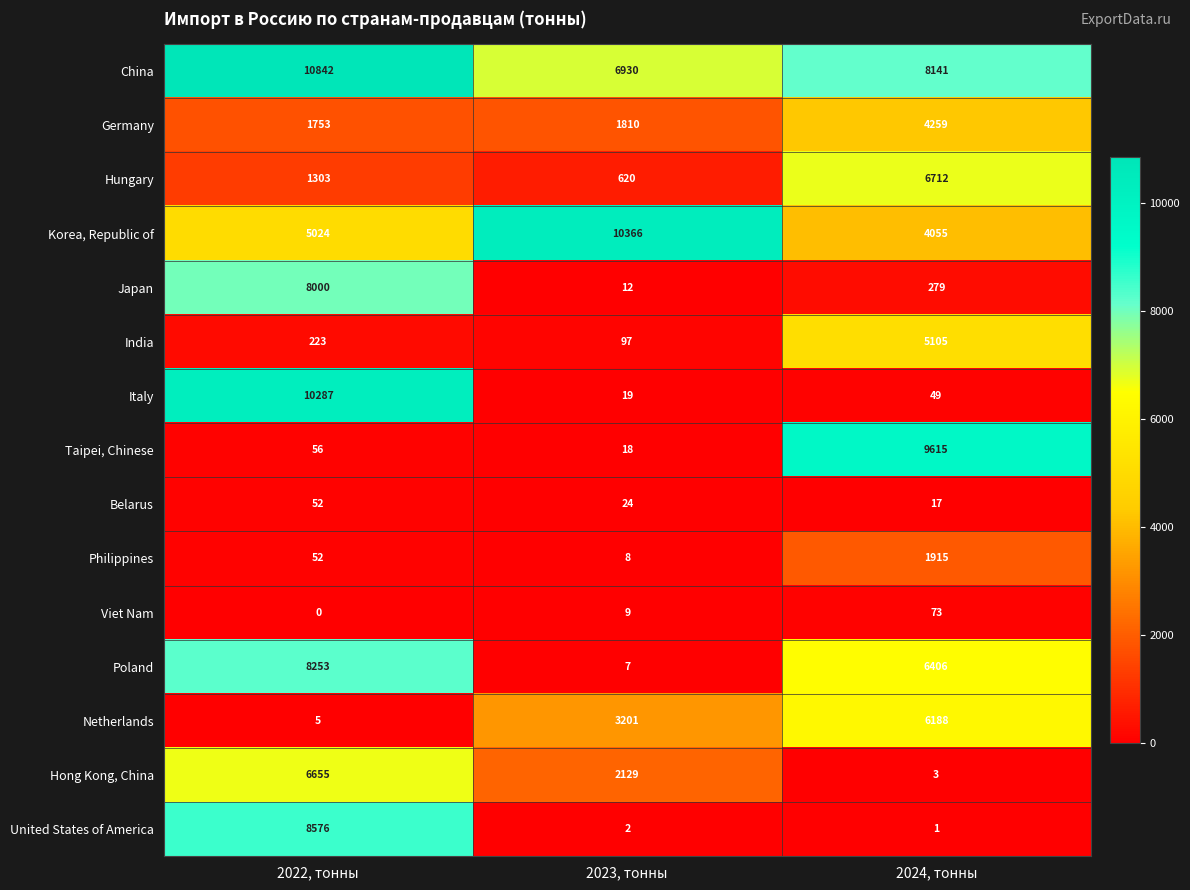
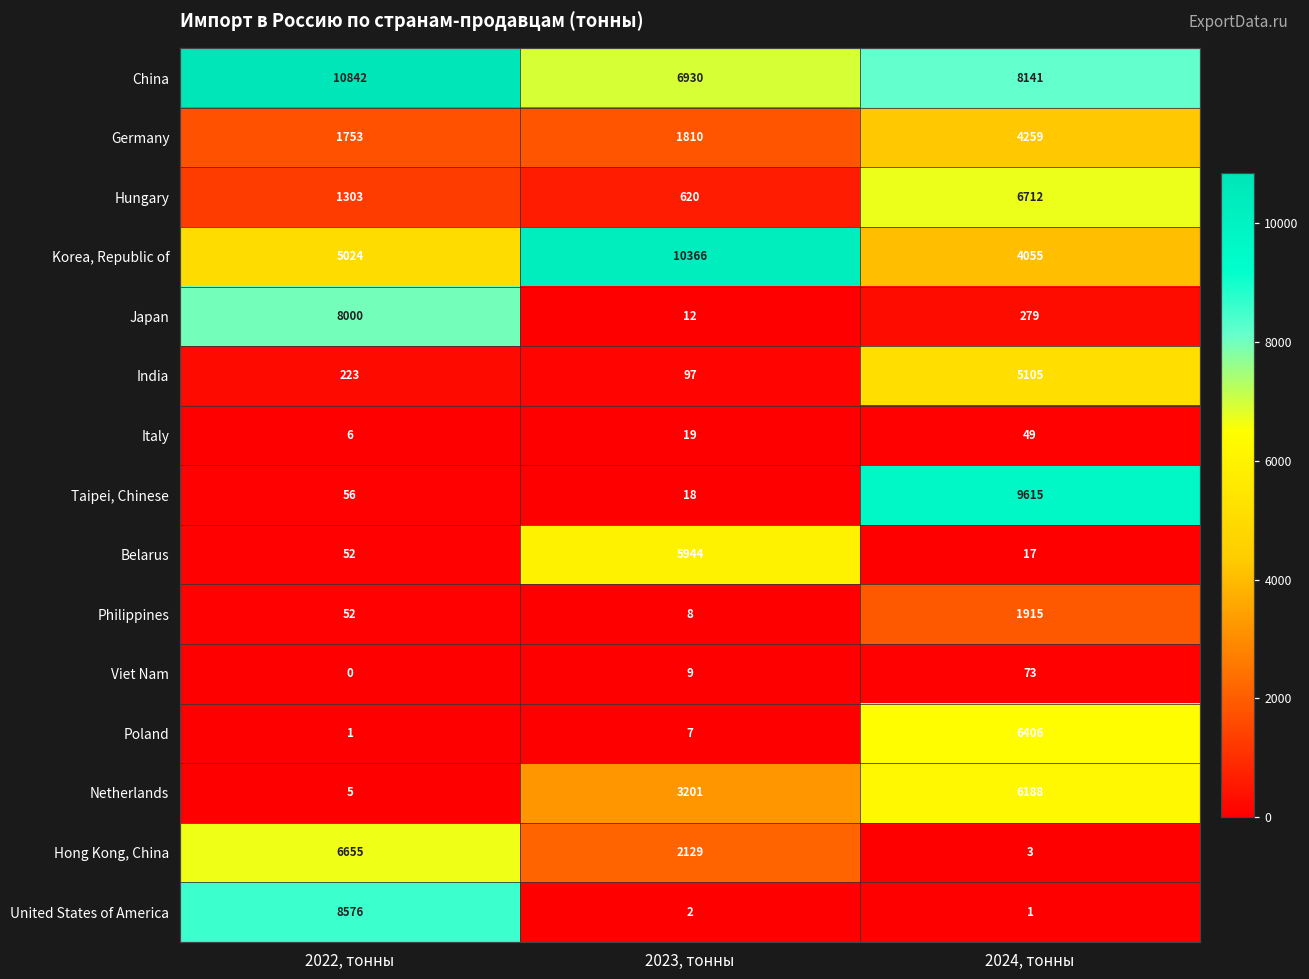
Italy, 2022, тонны: 10287 -> 6
Belarus, 2023, тонны: 24 -> 5944
Poland, 2022, тонны: 8253 -> 1
